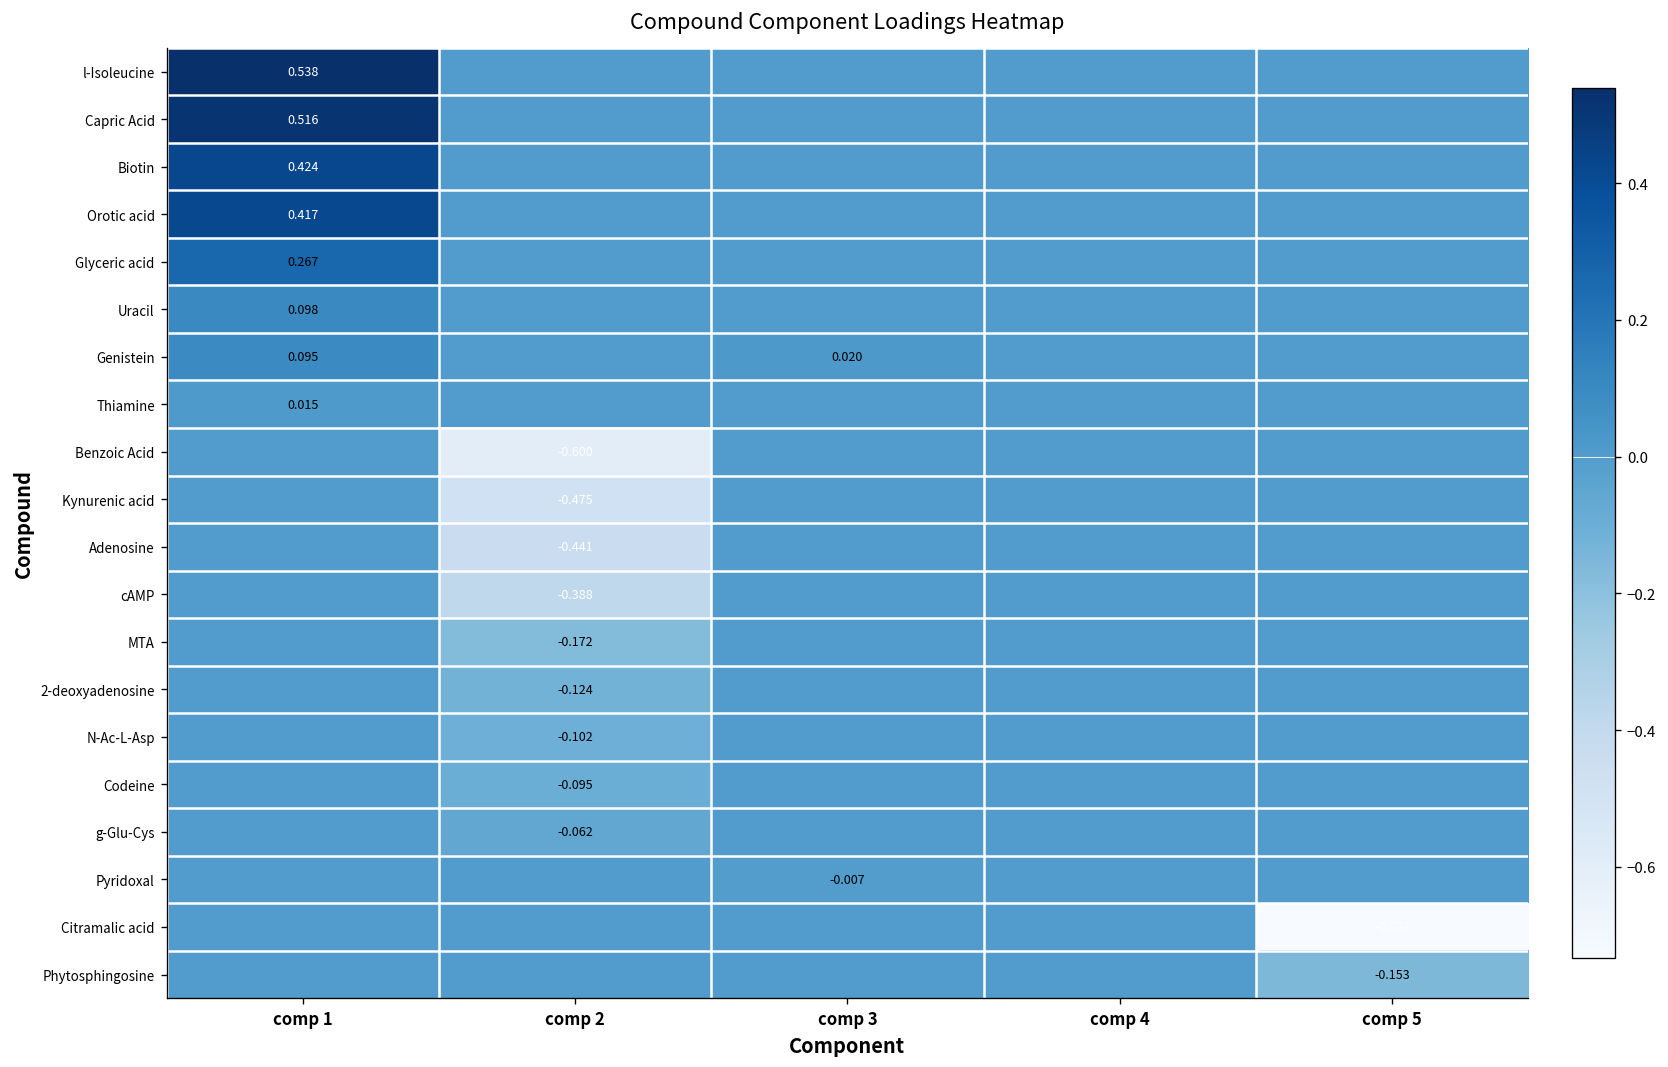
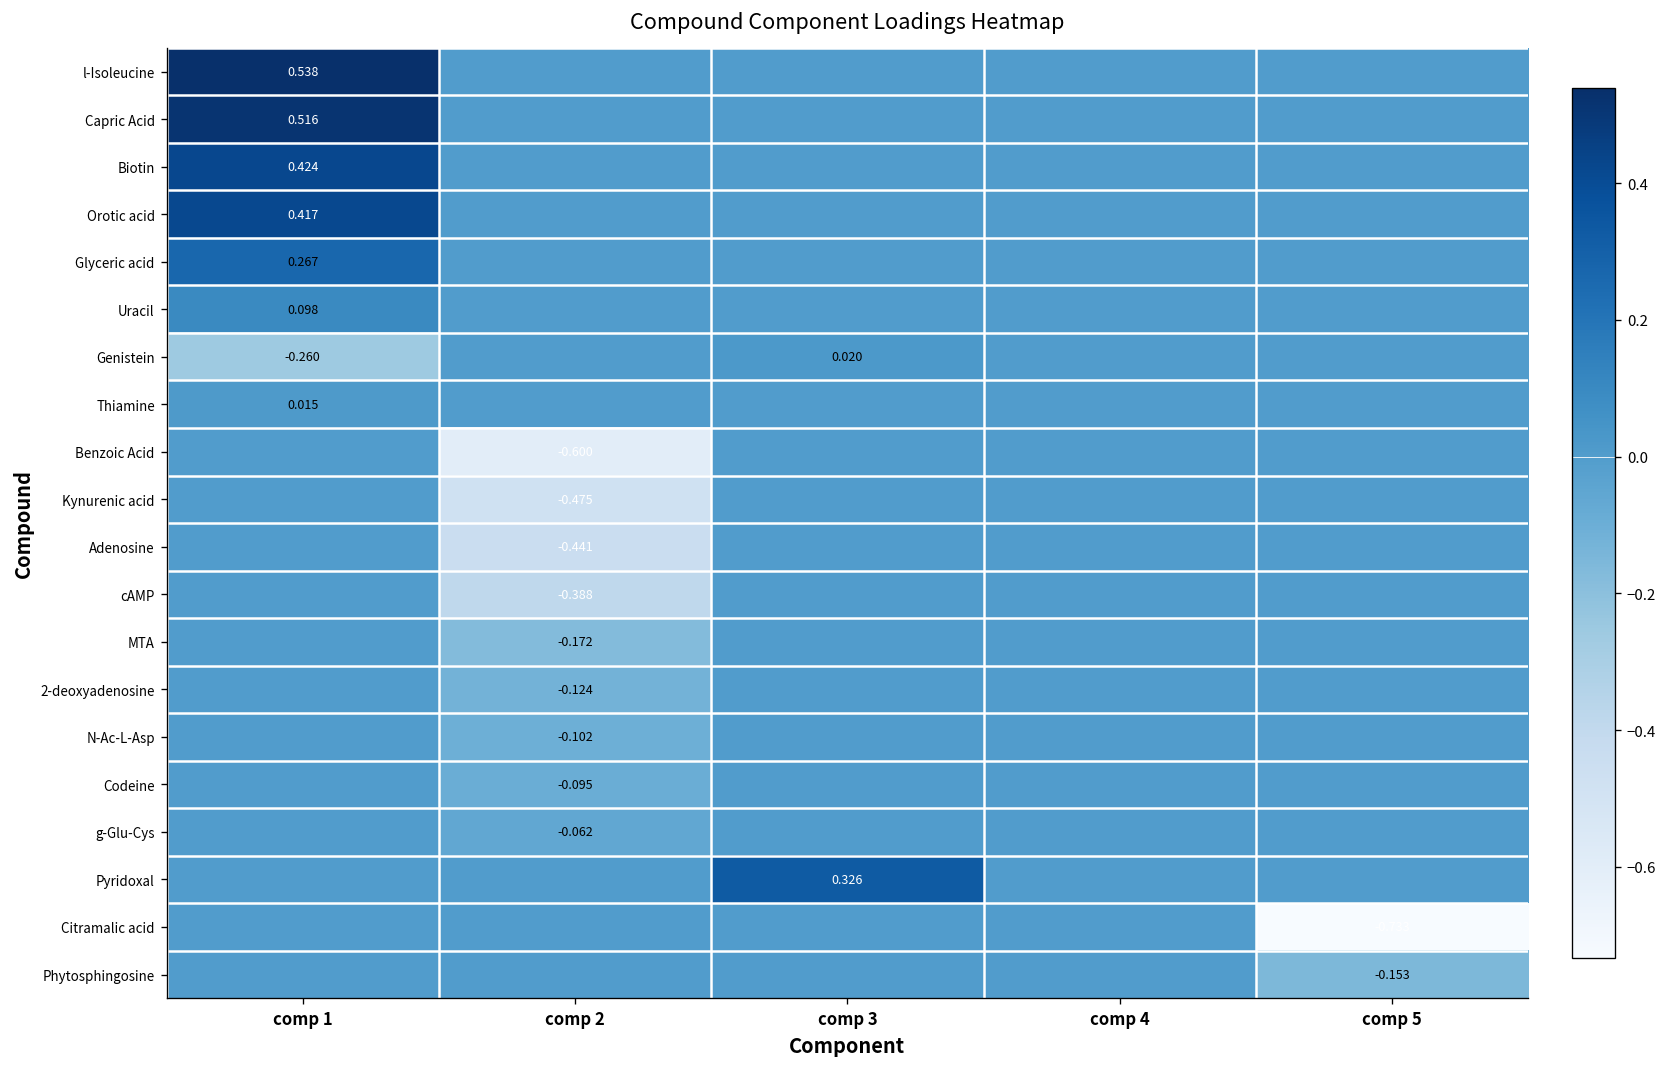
Genistein, comp 1: 0.095 -> -0.260
Pyridoxal, comp 3: -0.007 -> 0.326
